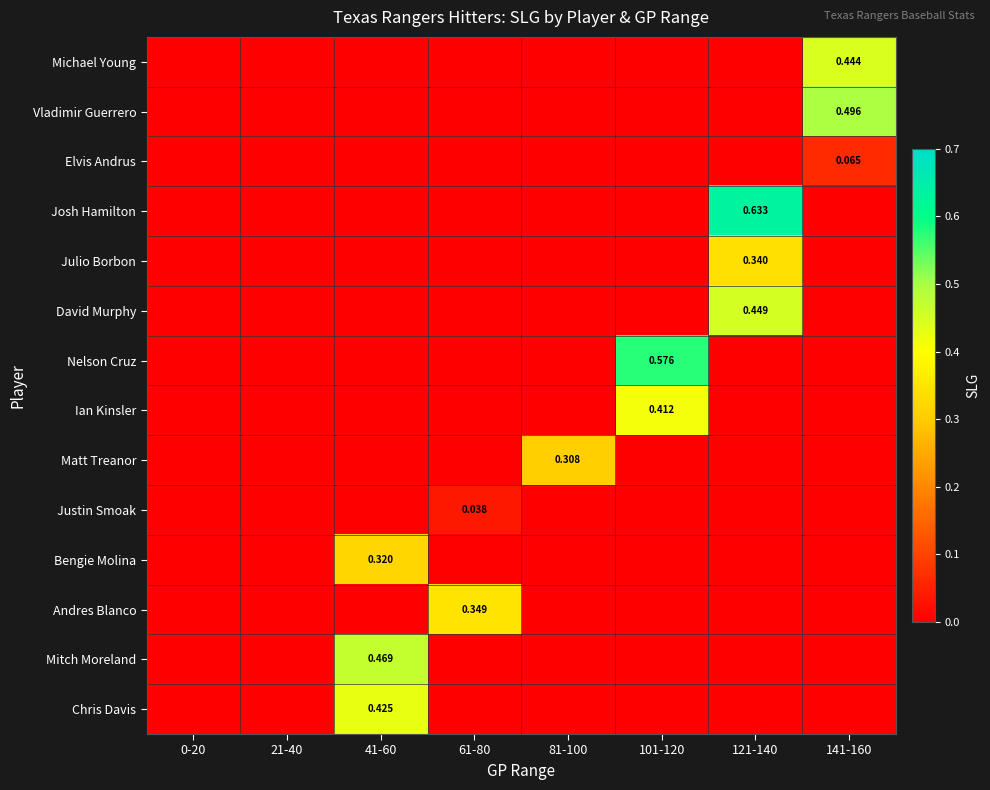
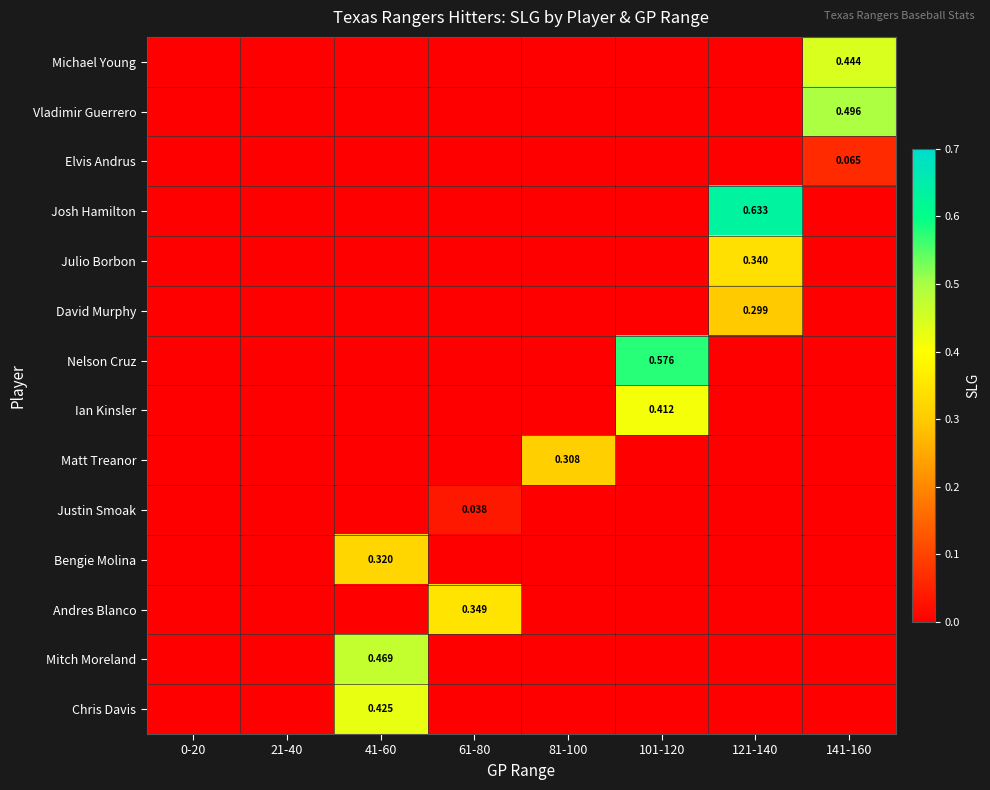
David Murphy, 121-140: 0.449 -> 0.299
